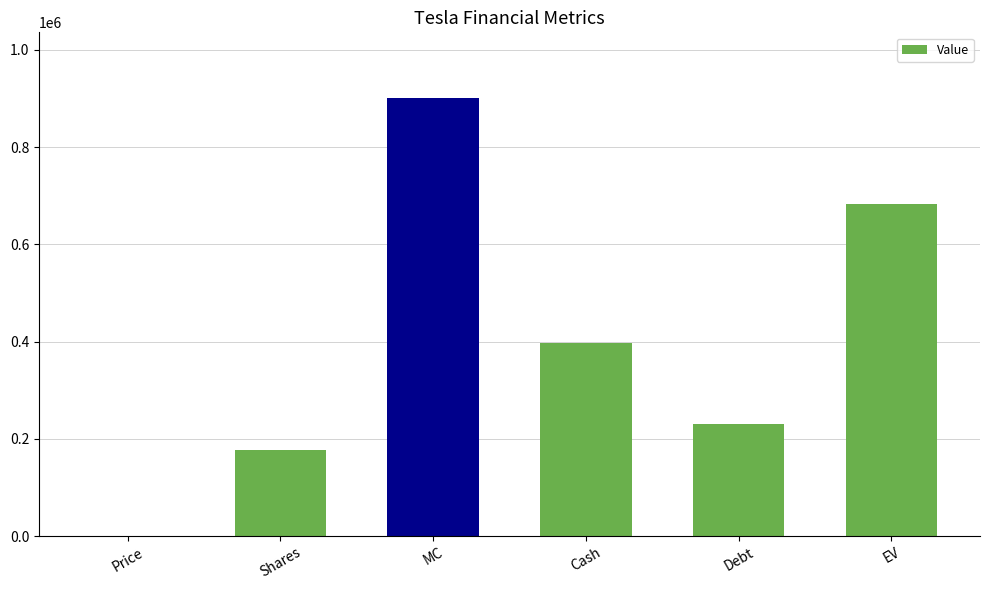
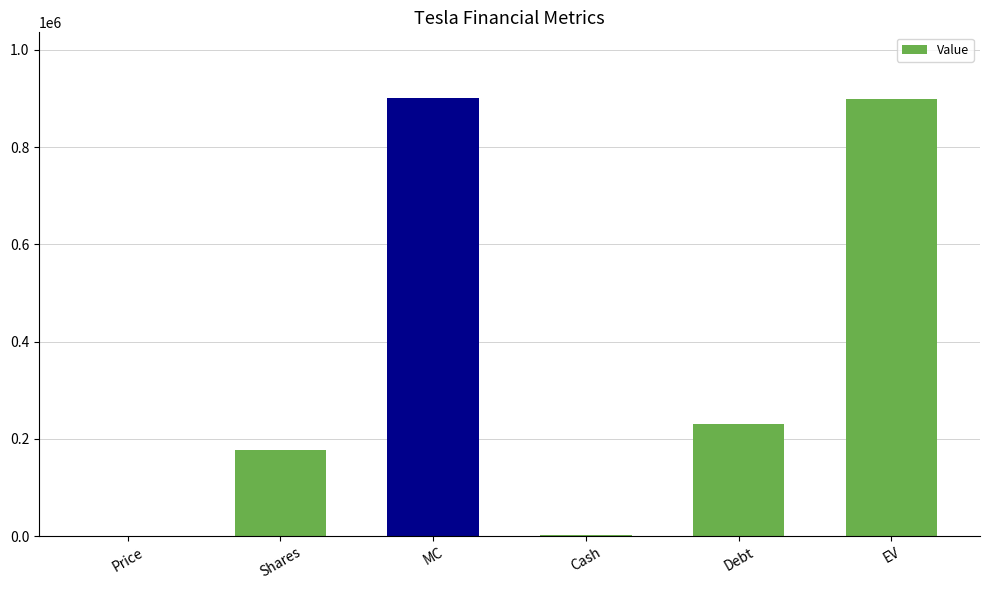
Cash: 400000 -> 0
EV: 680000 -> 900000
